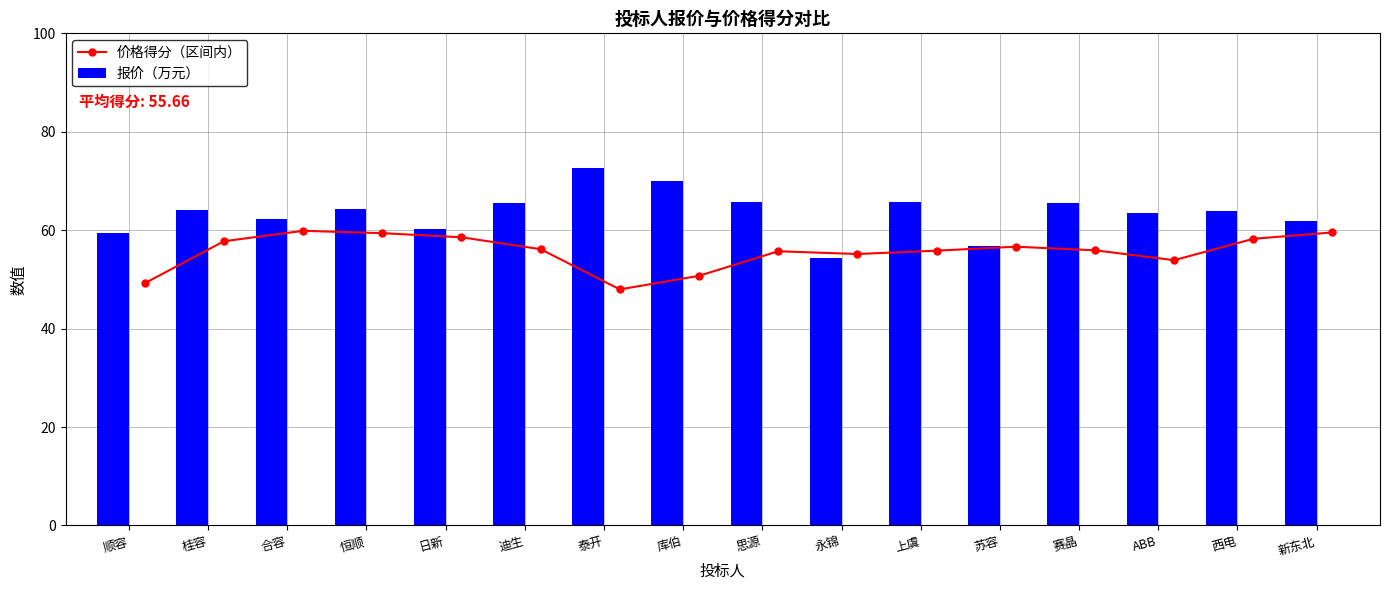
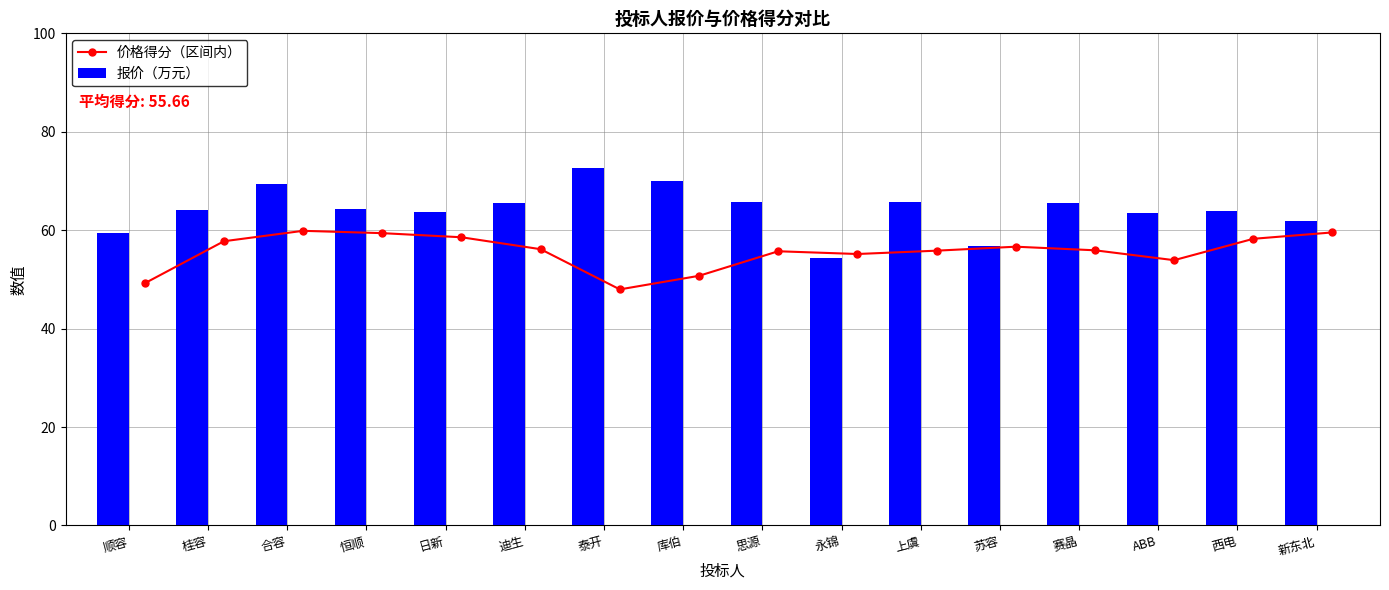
报价（万元）, 合容: 62 -> 69
报价（万元）, 日新: 60 -> 64
